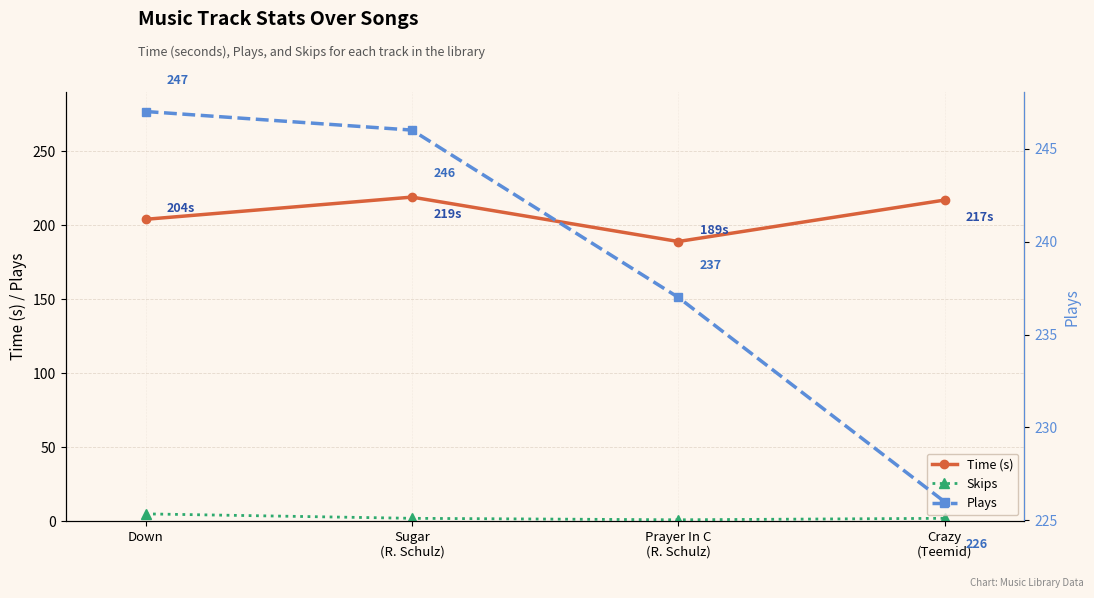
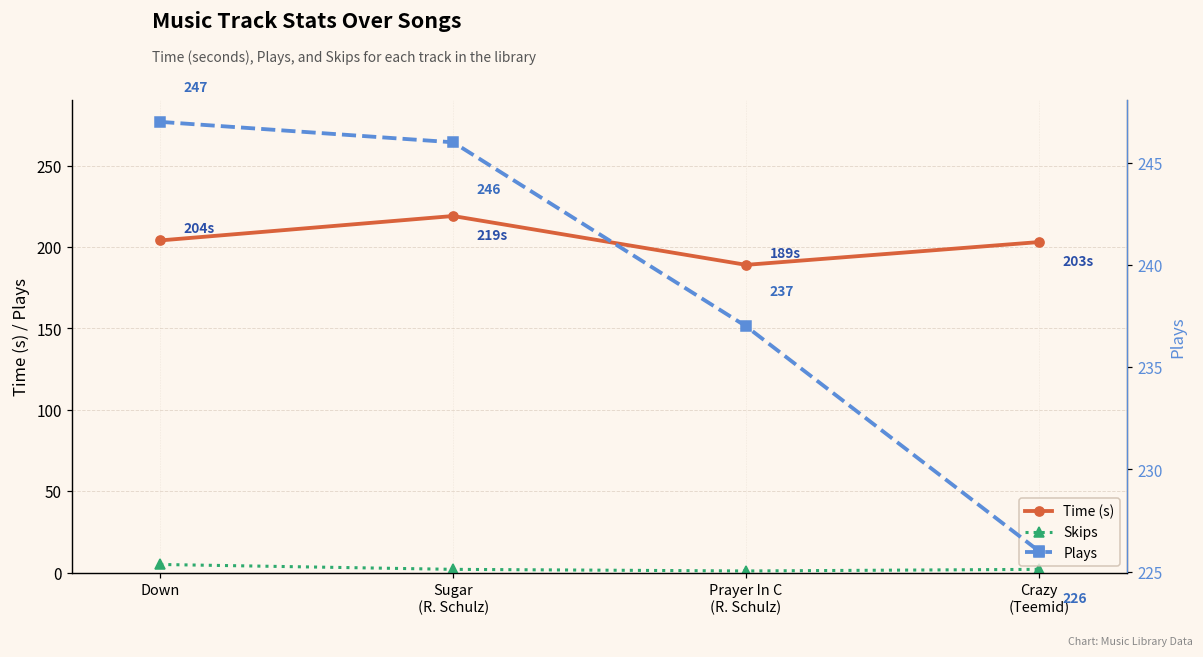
Time (s), Crazy (Teemid): 217s -> 203s
